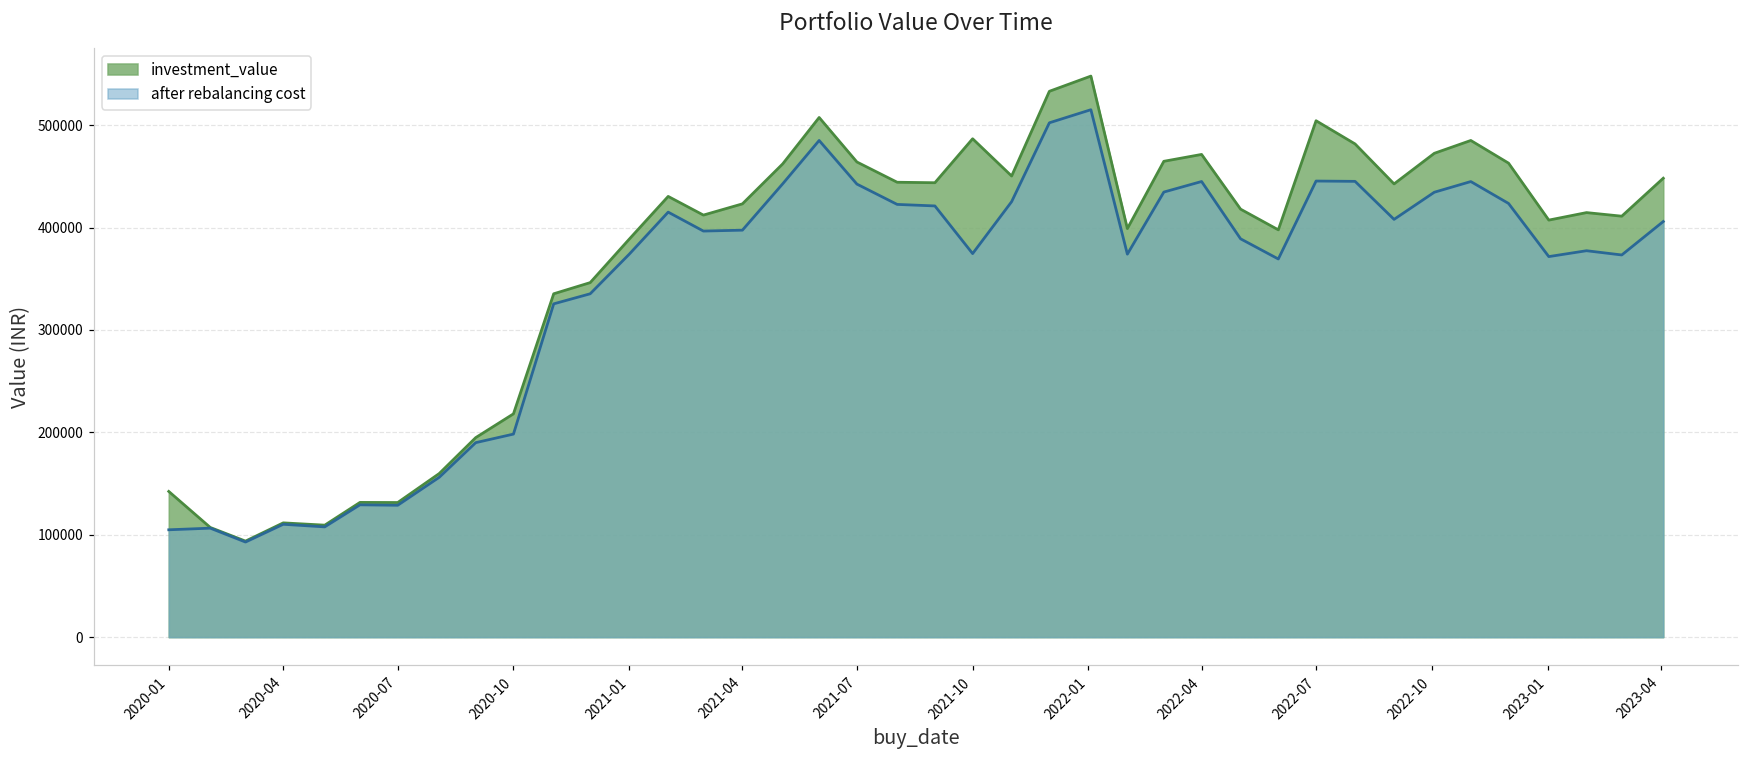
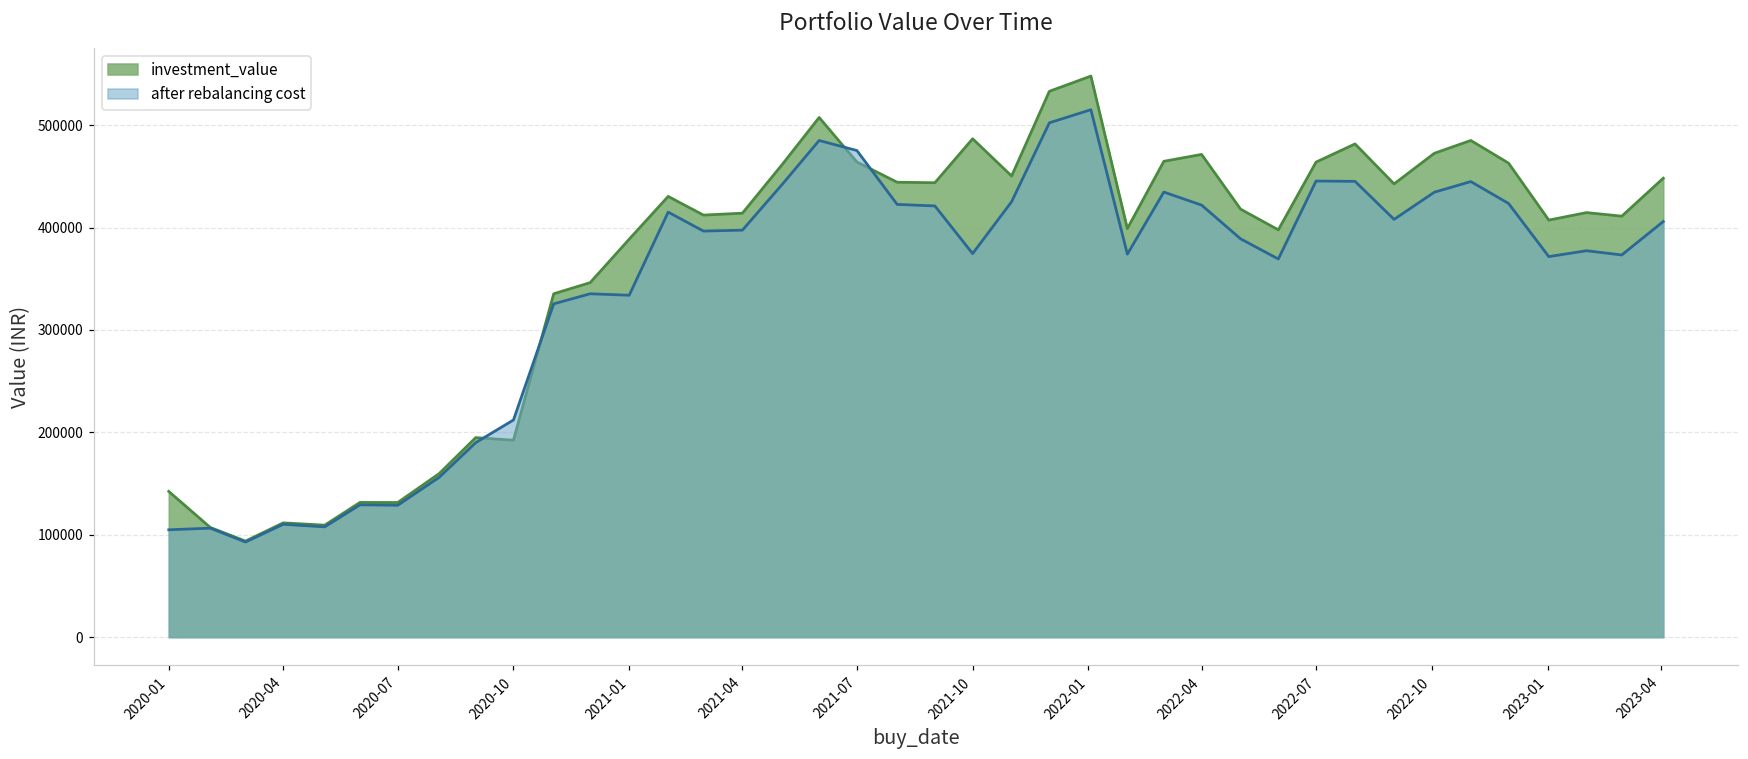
investment_value, 2020-10: 220000 -> 190000
after rebalancing cost, 2020-10: 200000 -> 210000
after rebalancing cost, 2021-01: 370000 -> 330000
investment_value, 2021-04: 420000 -> 410000
after rebalancing cost, 2021-07: 440000 -> 480000
after rebalancing cost, 2022-04: 440000 -> 420000
investment_value, 2022-07: 500000 -> 460000
